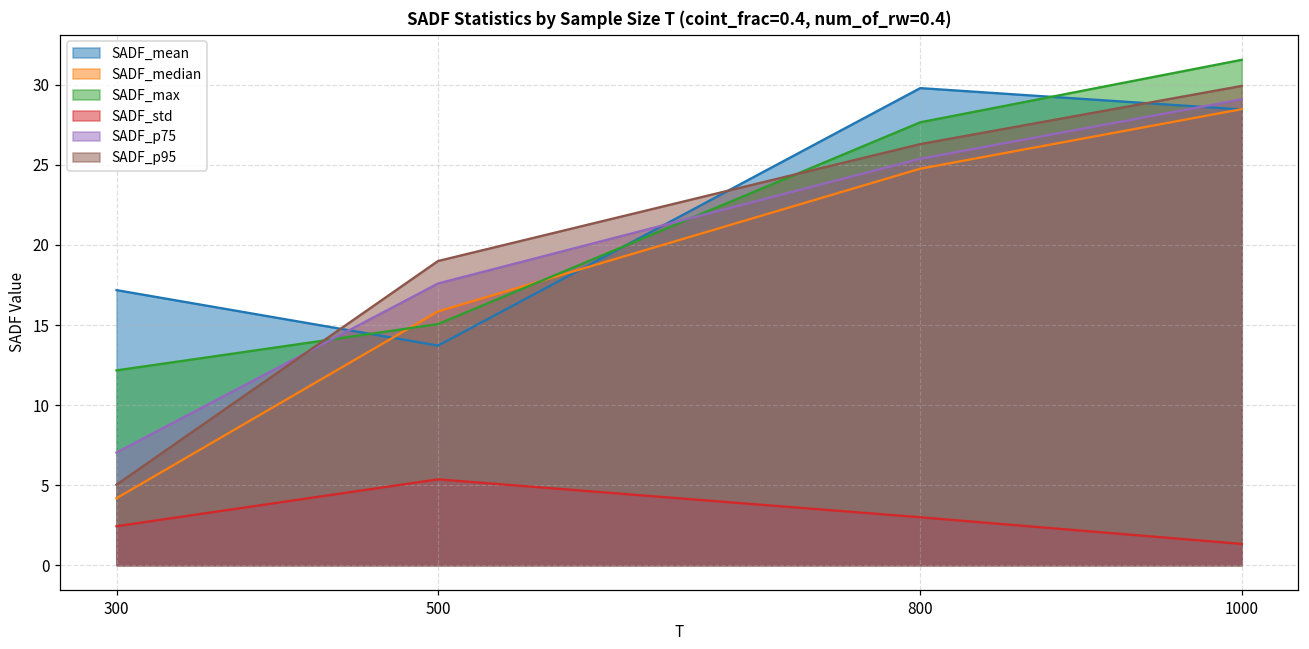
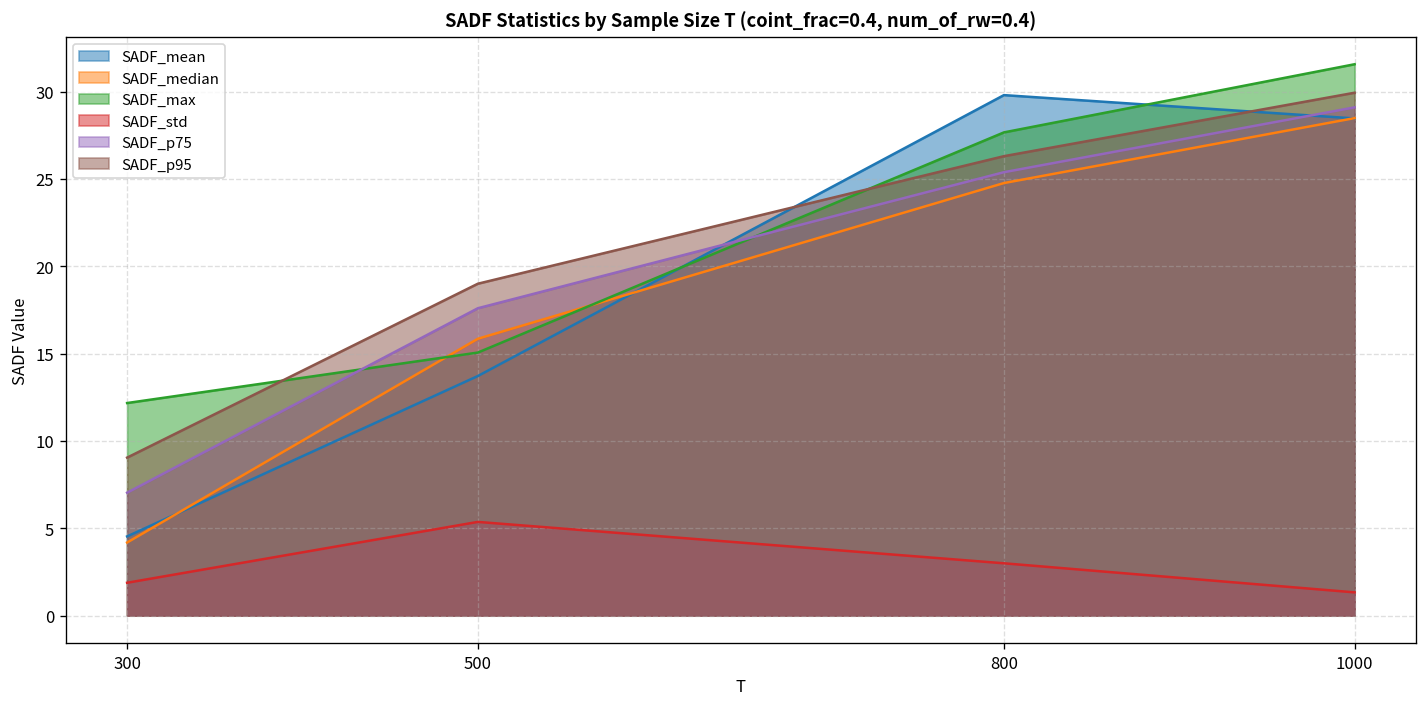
SADF_mean, 300: 17.2 -> 4.5
SADF_std, 300: 2.4 -> 1.9
SADF_p95, 300: 5.0 -> 9.0
